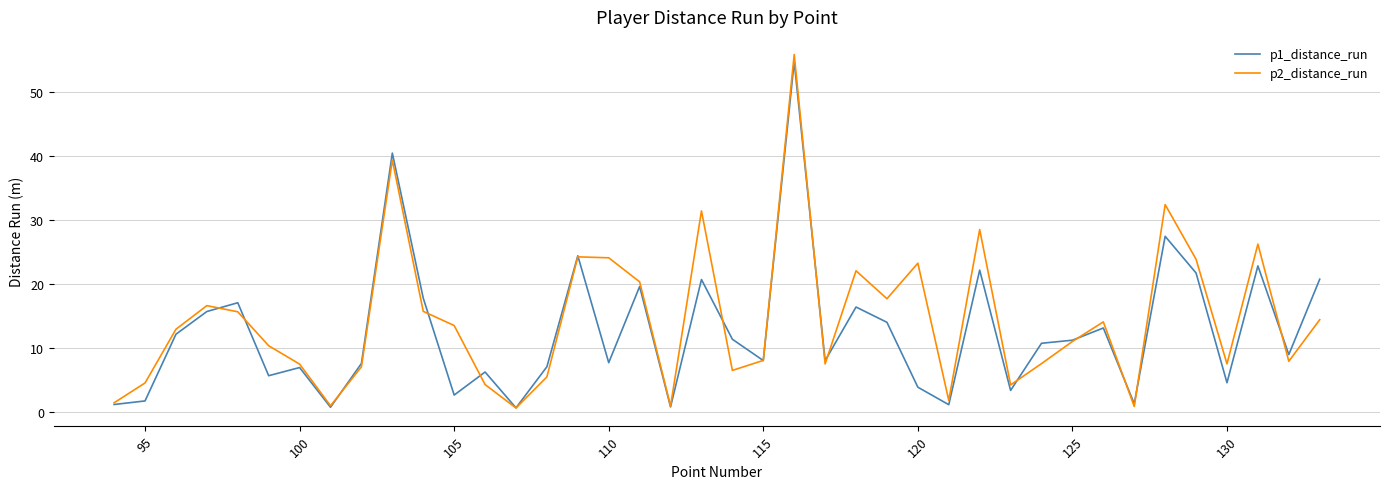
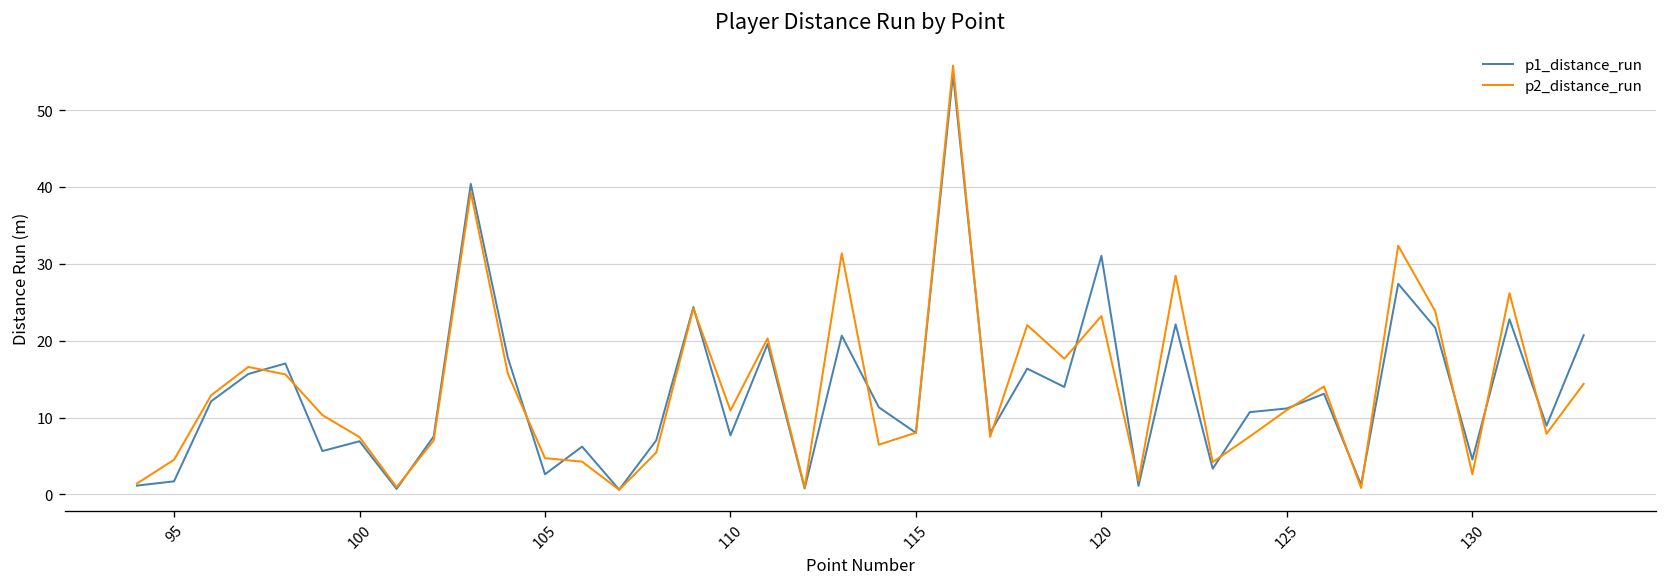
p2_distance_run, 105: 13 -> 5
p2_distance_run, 110: 24 -> 11
p1_distance_run, 120: 4 -> 31
p2_distance_run, 130: 7 -> 3
